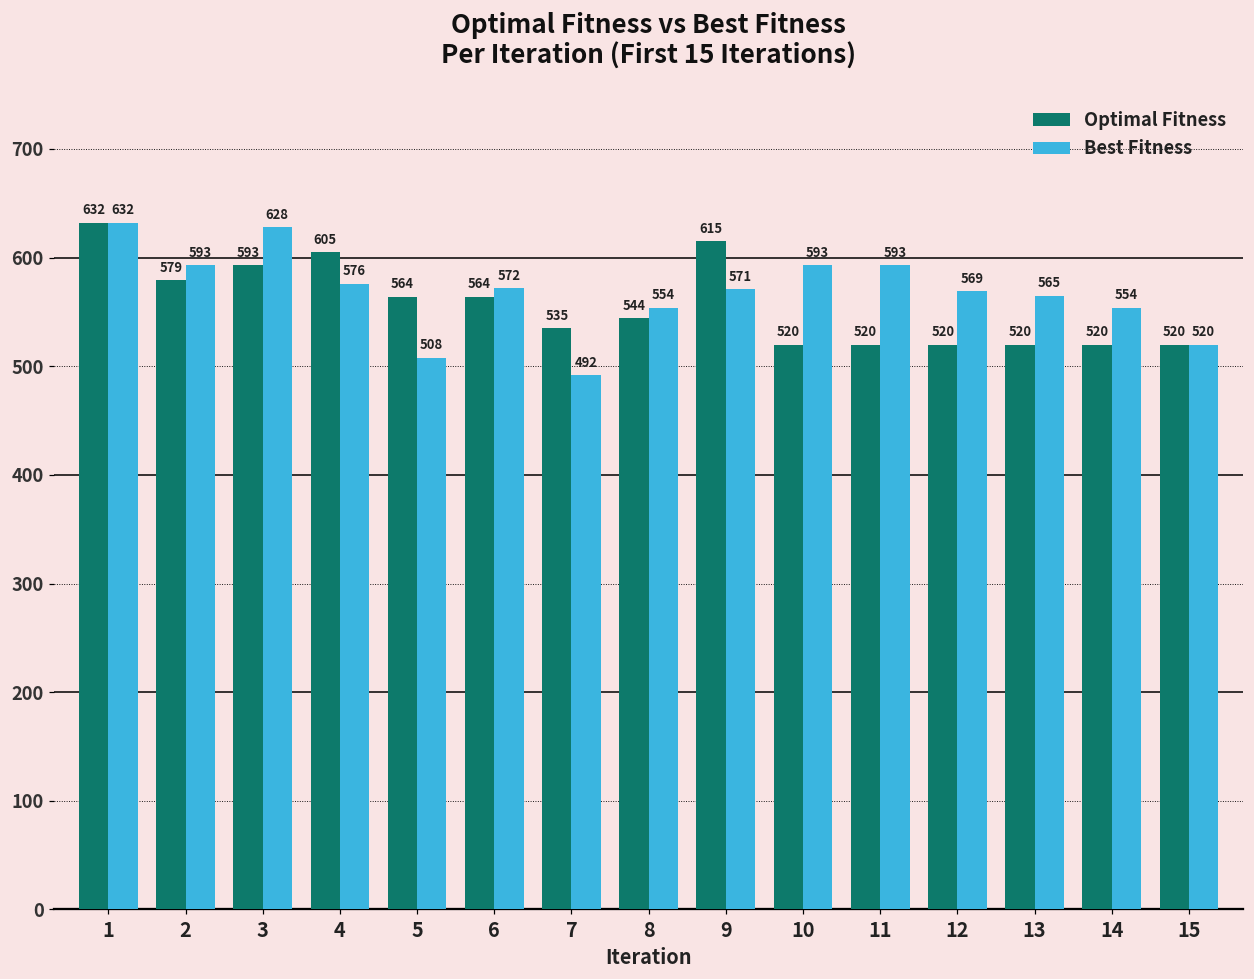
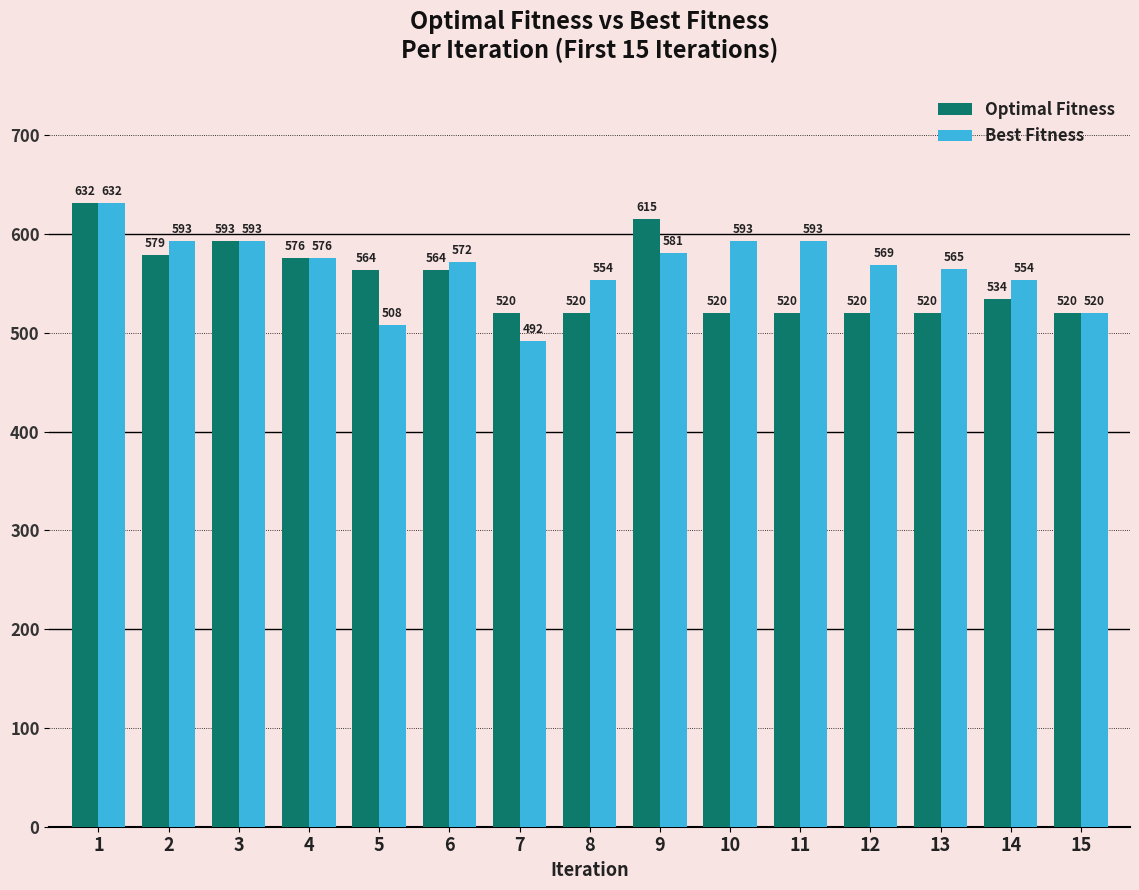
Best Fitness, 3: 628 -> 593
Optimal Fitness, 4: 605 -> 576
Optimal Fitness, 7: 535 -> 520
Optimal Fitness, 8: 544 -> 520
Best Fitness, 9: 571 -> 581
Optimal Fitness, 14: 520 -> 534
